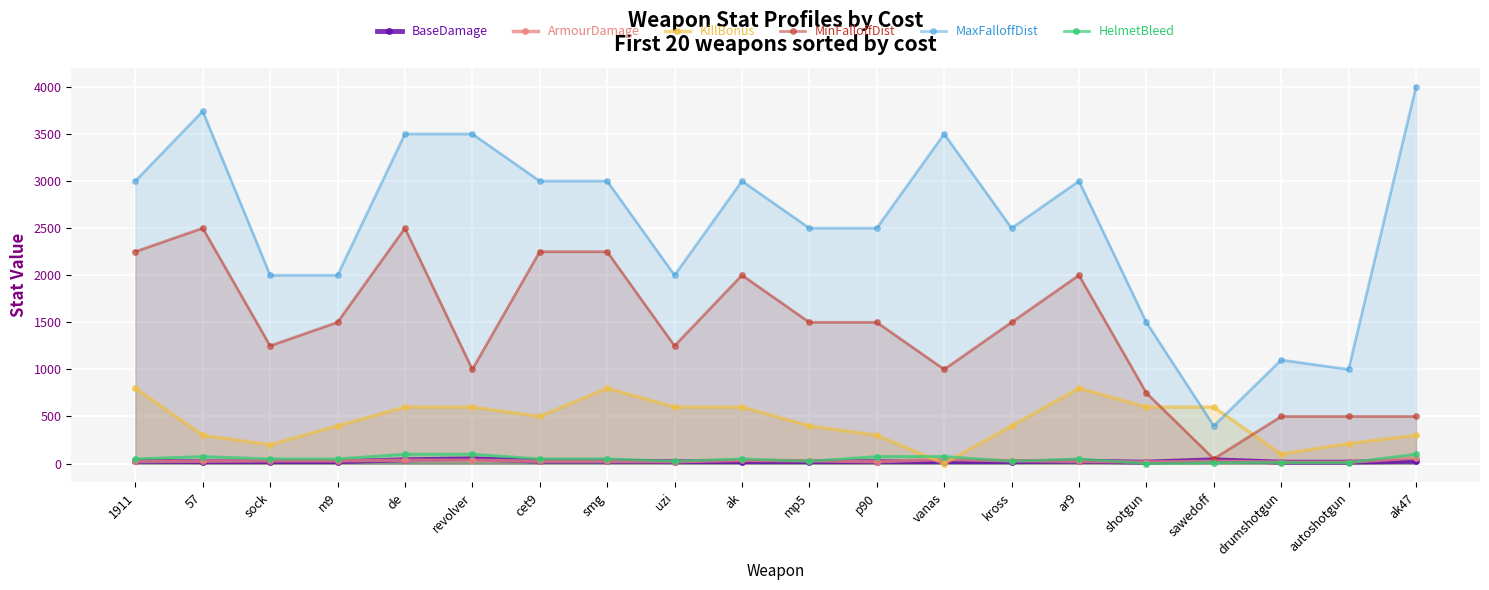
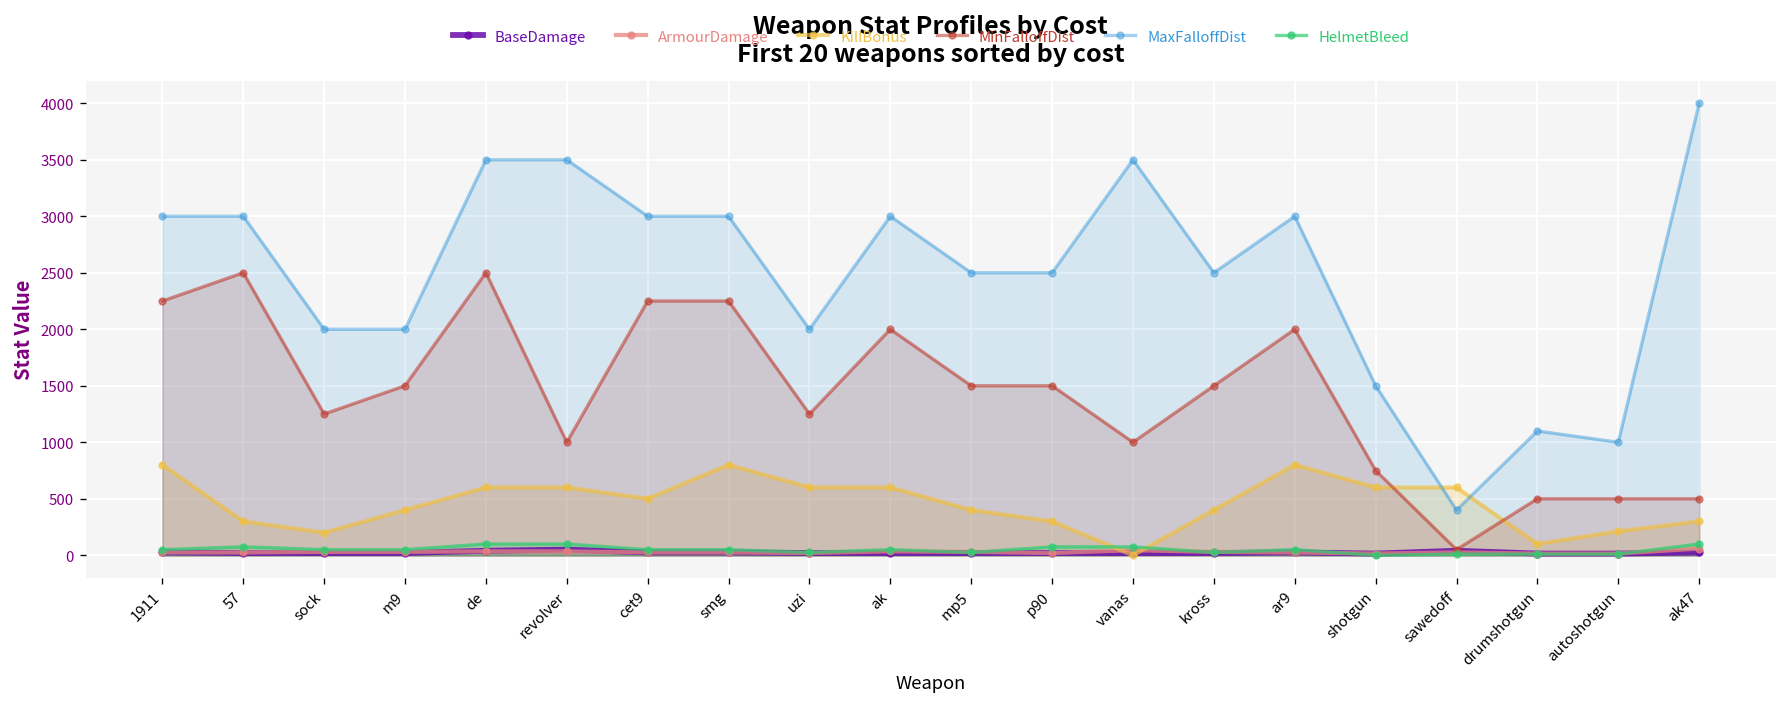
MaxFalloffDist, 57: 3700 -> 3000
